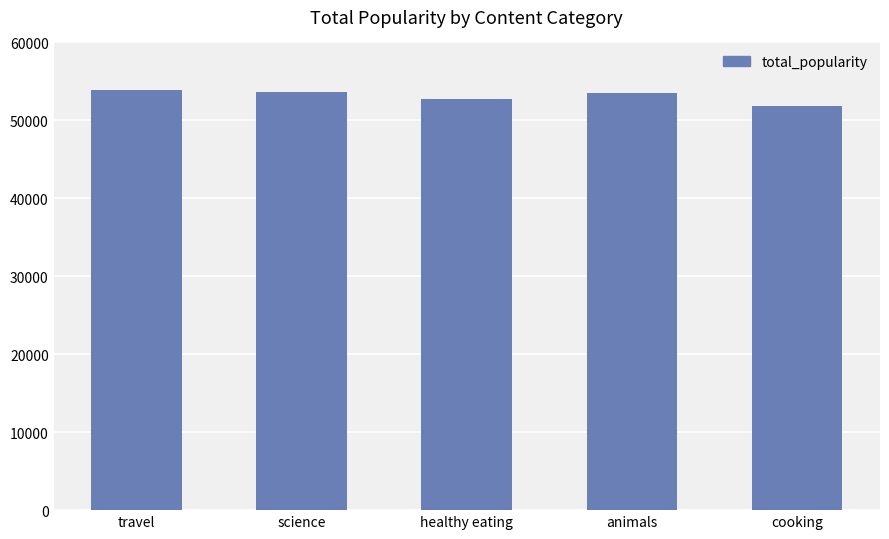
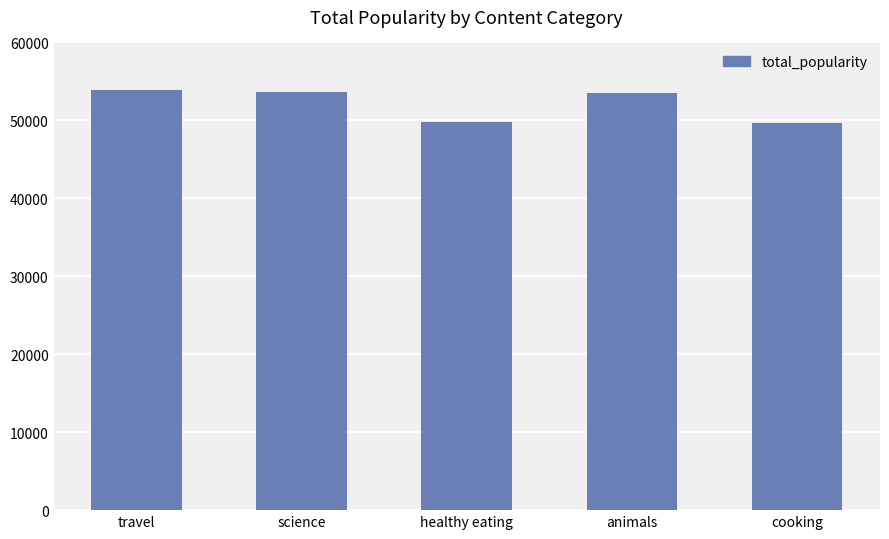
healthy eating: 53000 -> 50000
cooking: 52000 -> 50000
